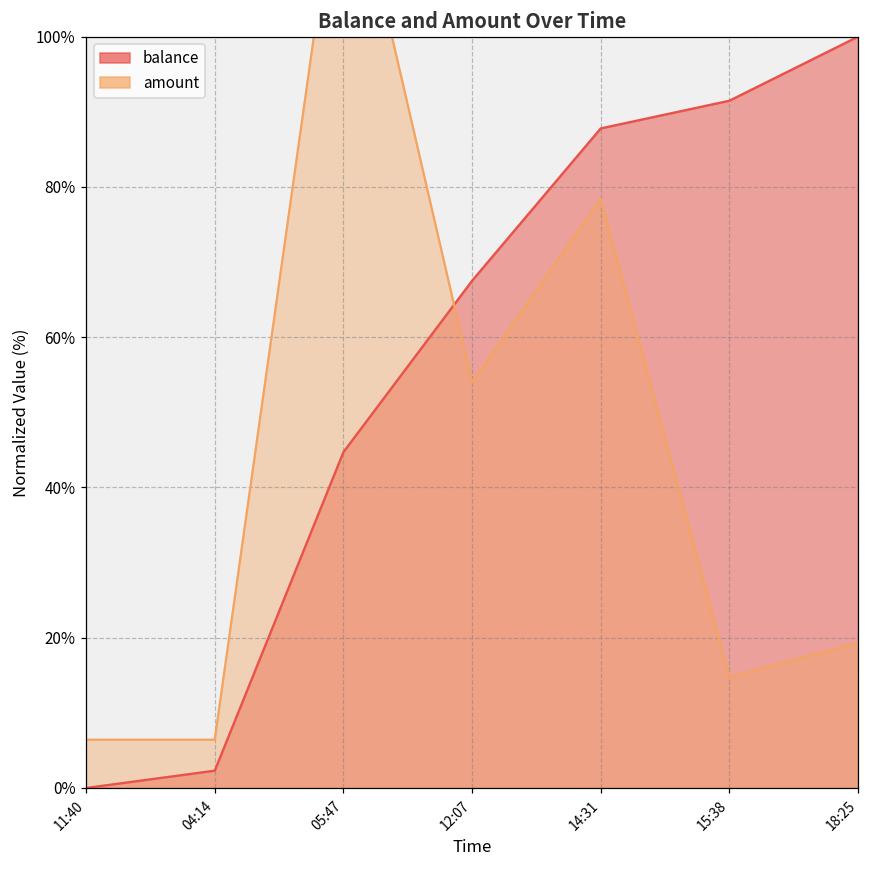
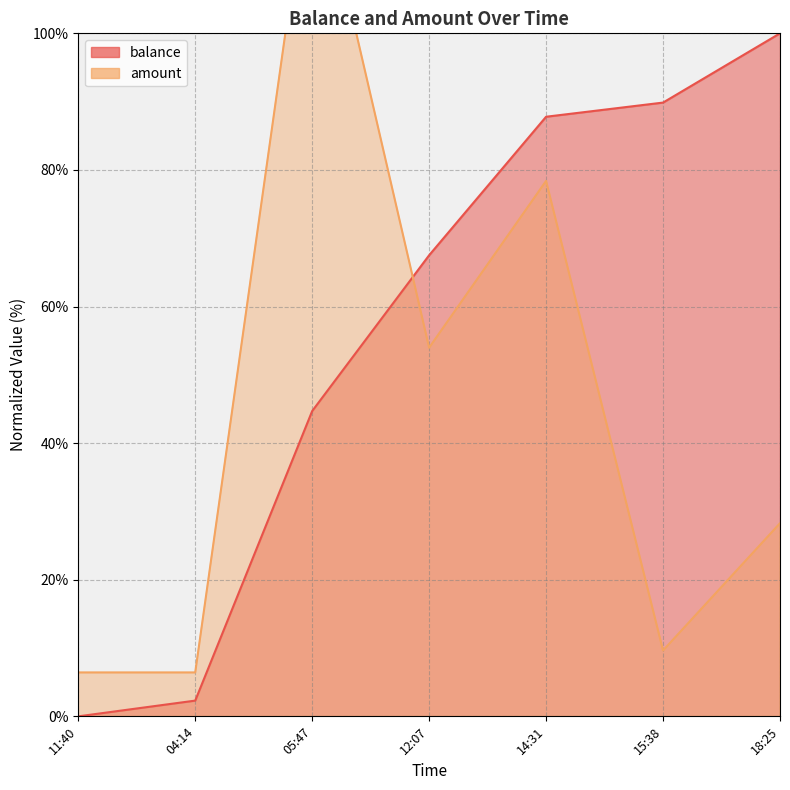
balance, 15:38: 91% -> 90%
amount, 15:38: 15% -> 10%
amount, 18:25: 19% -> 28%
